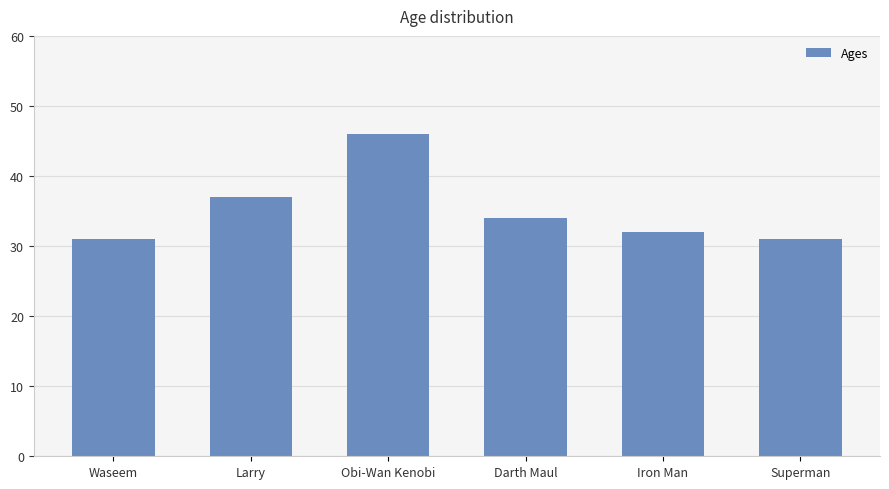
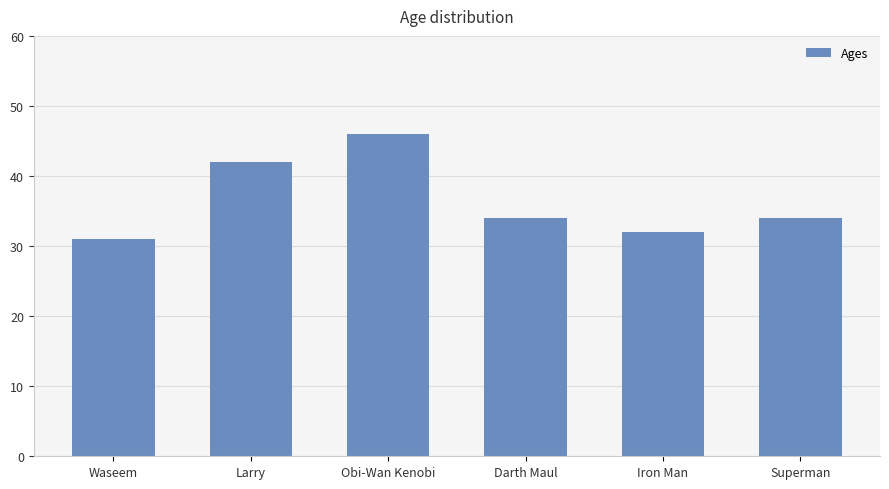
Larry: 37 -> 42
Superman: 31 -> 34
